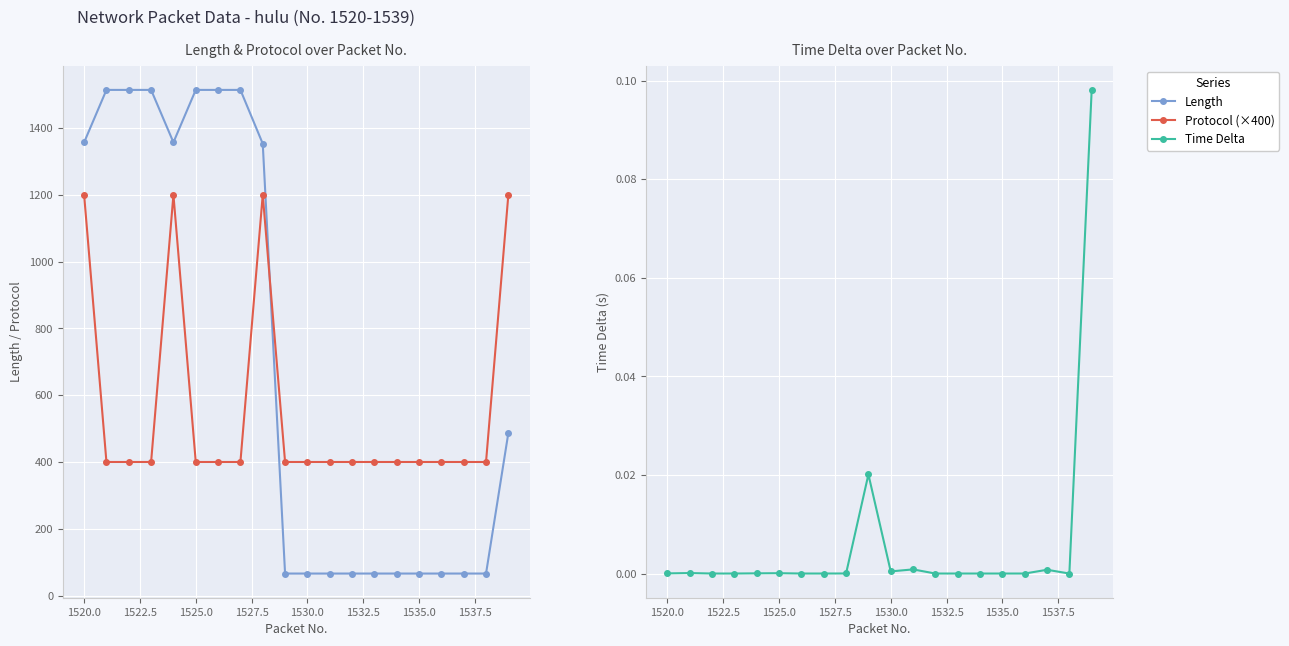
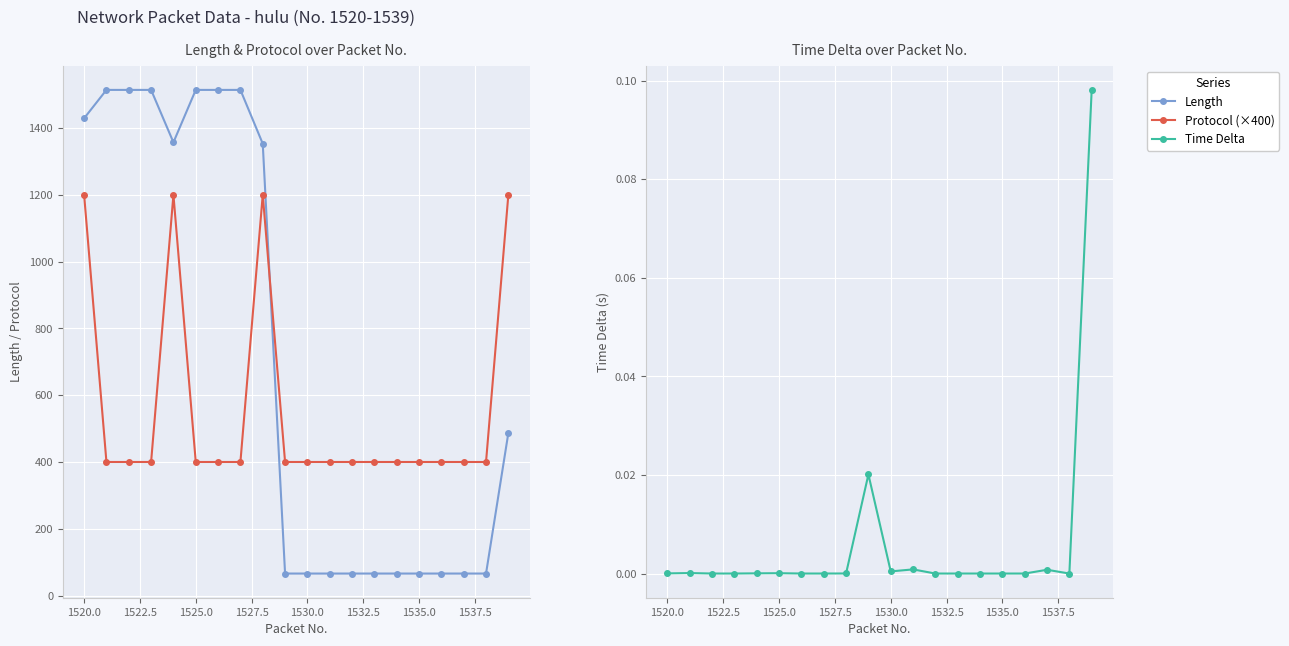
Length & Protocol over Packet No., Length, 1520.0: 1360 -> 1430
